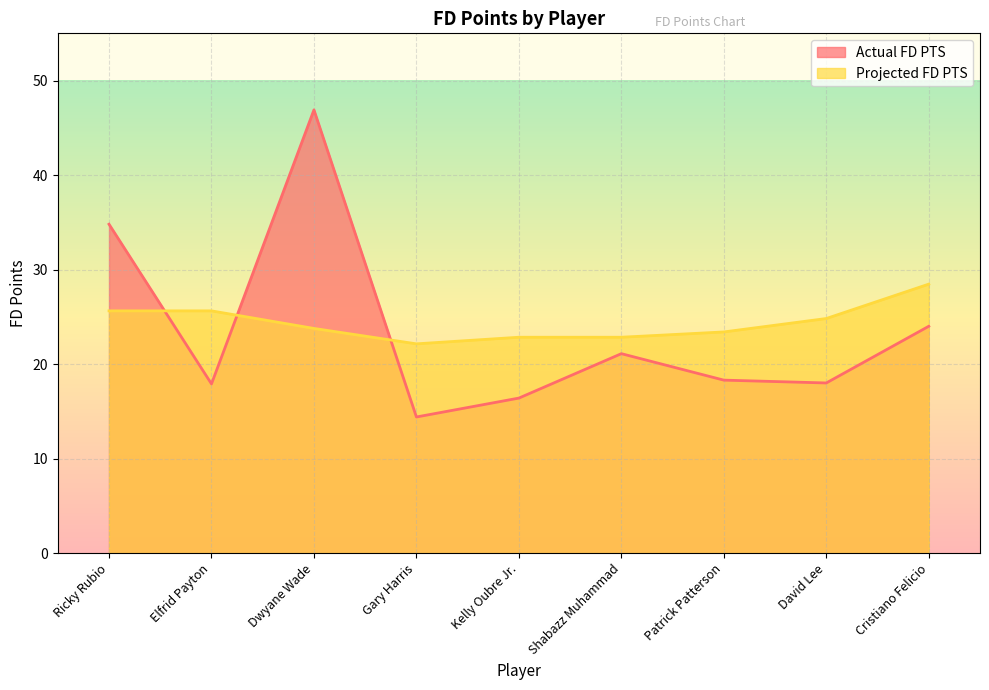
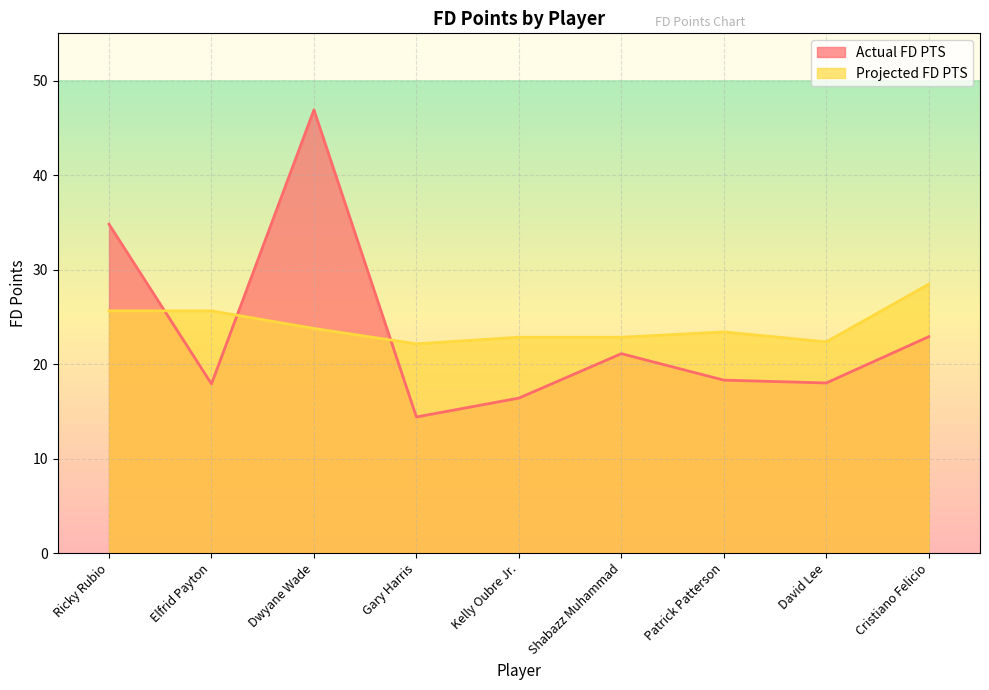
Projected FD PTS, David Lee: 25 -> 22
Actual FD PTS, Cristiano Felicio: 24 -> 23
